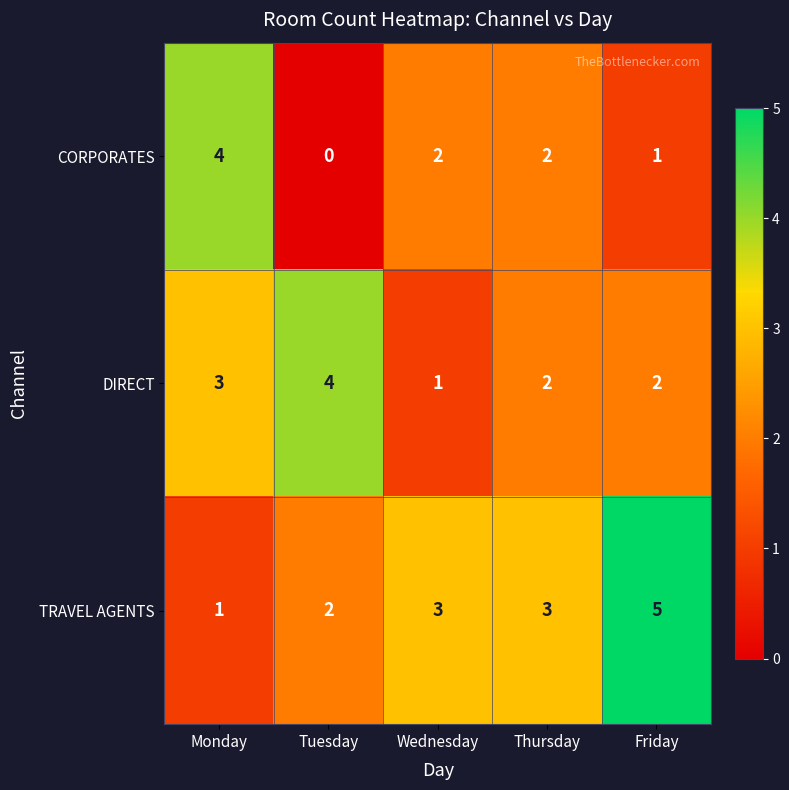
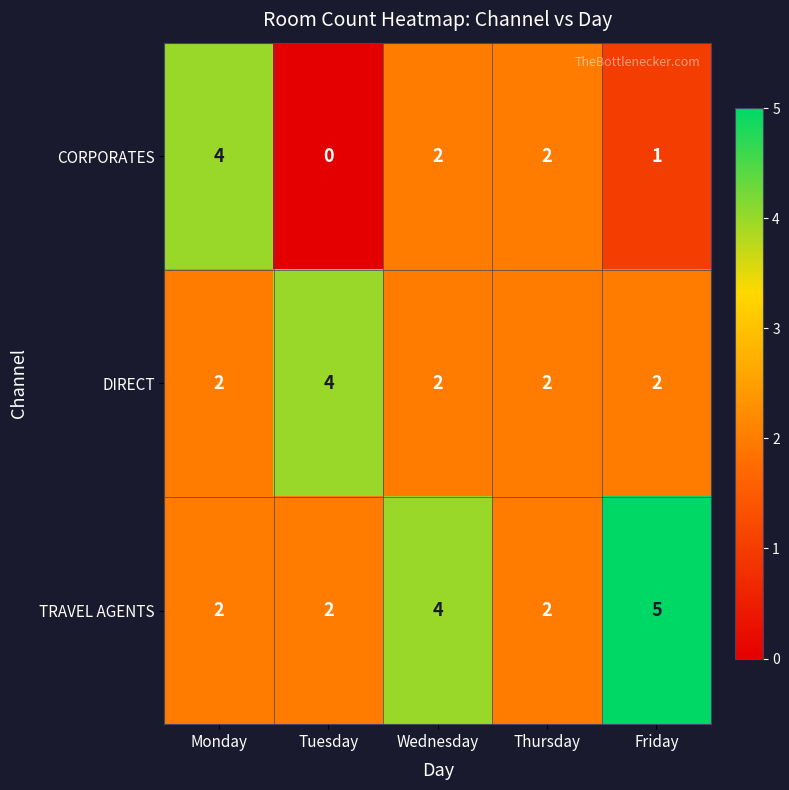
DIRECT, Monday: 3 -> 2
DIRECT, Wednesday: 1 -> 2
TRAVEL AGENTS, Monday: 1 -> 2
TRAVEL AGENTS, Wednesday: 3 -> 4
TRAVEL AGENTS, Thursday: 3 -> 2
